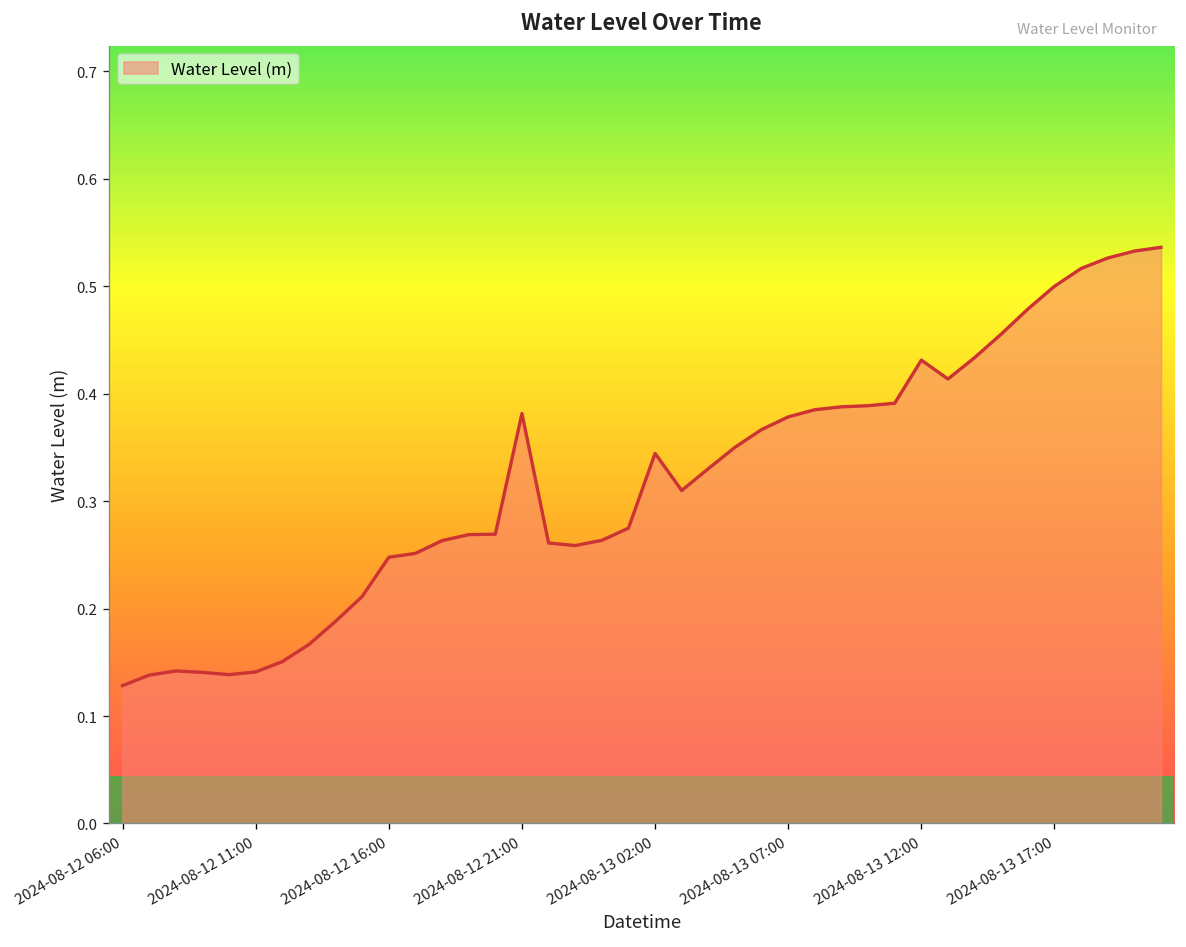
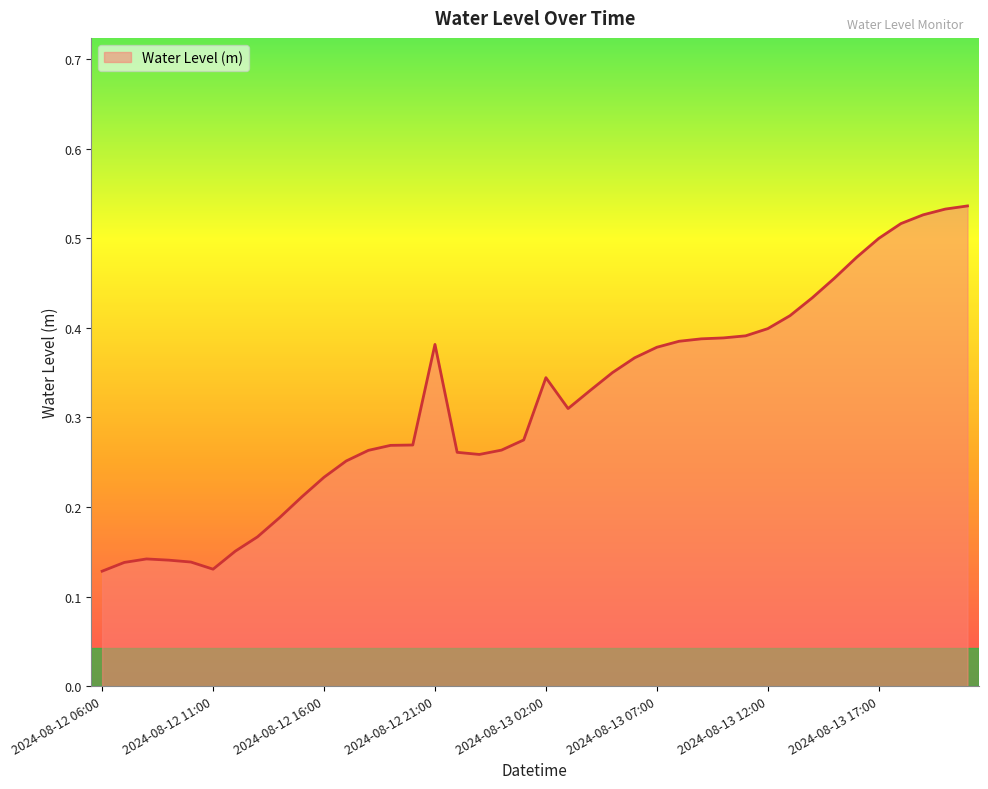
2024-08-12 11:00: 0.14 -> 0.13
2024-08-12 16:00: 0.25 -> 0.23
2024-08-13 12:00: 0.43 -> 0.40
